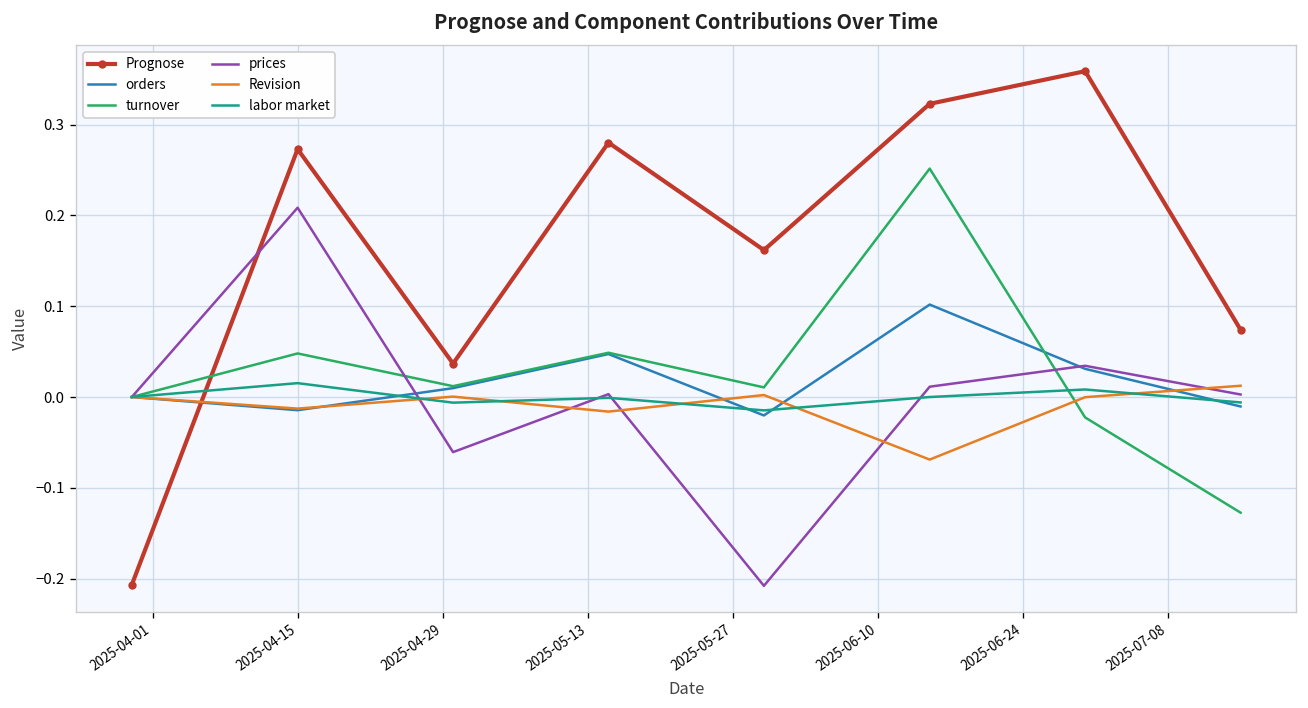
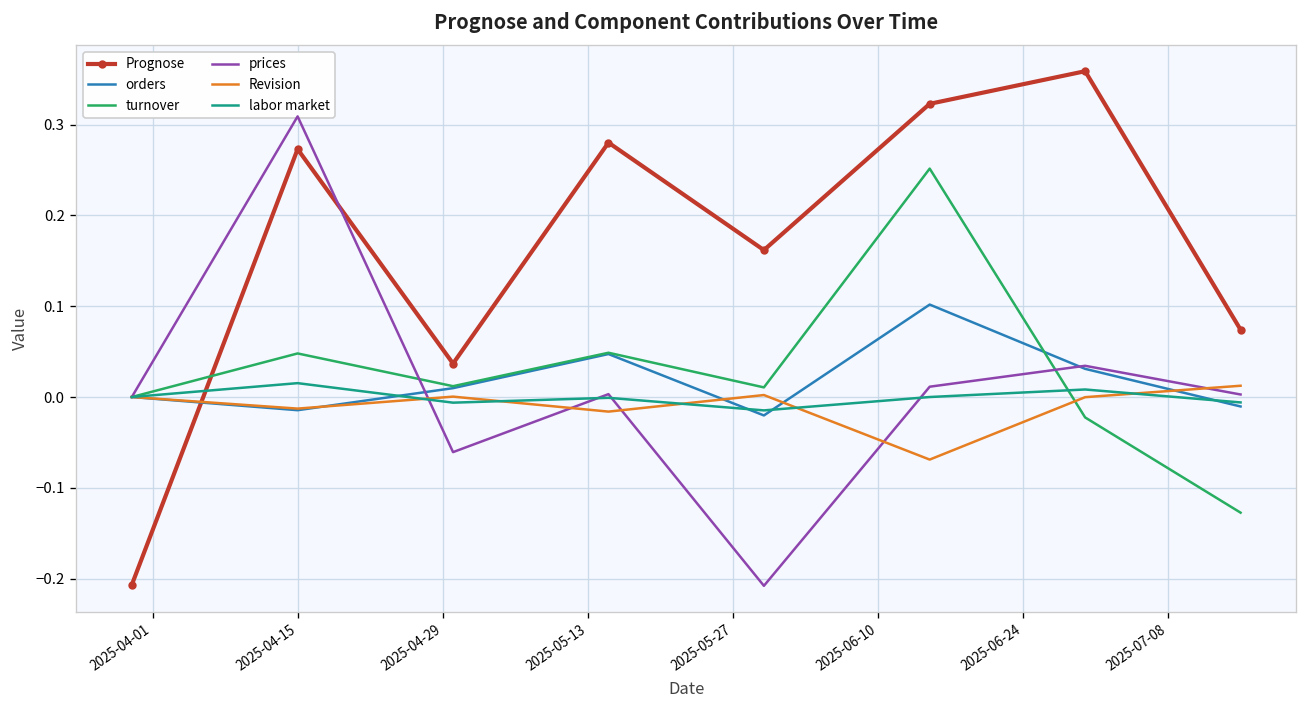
prices, 2025-04-15: 0.21 -> 0.31
